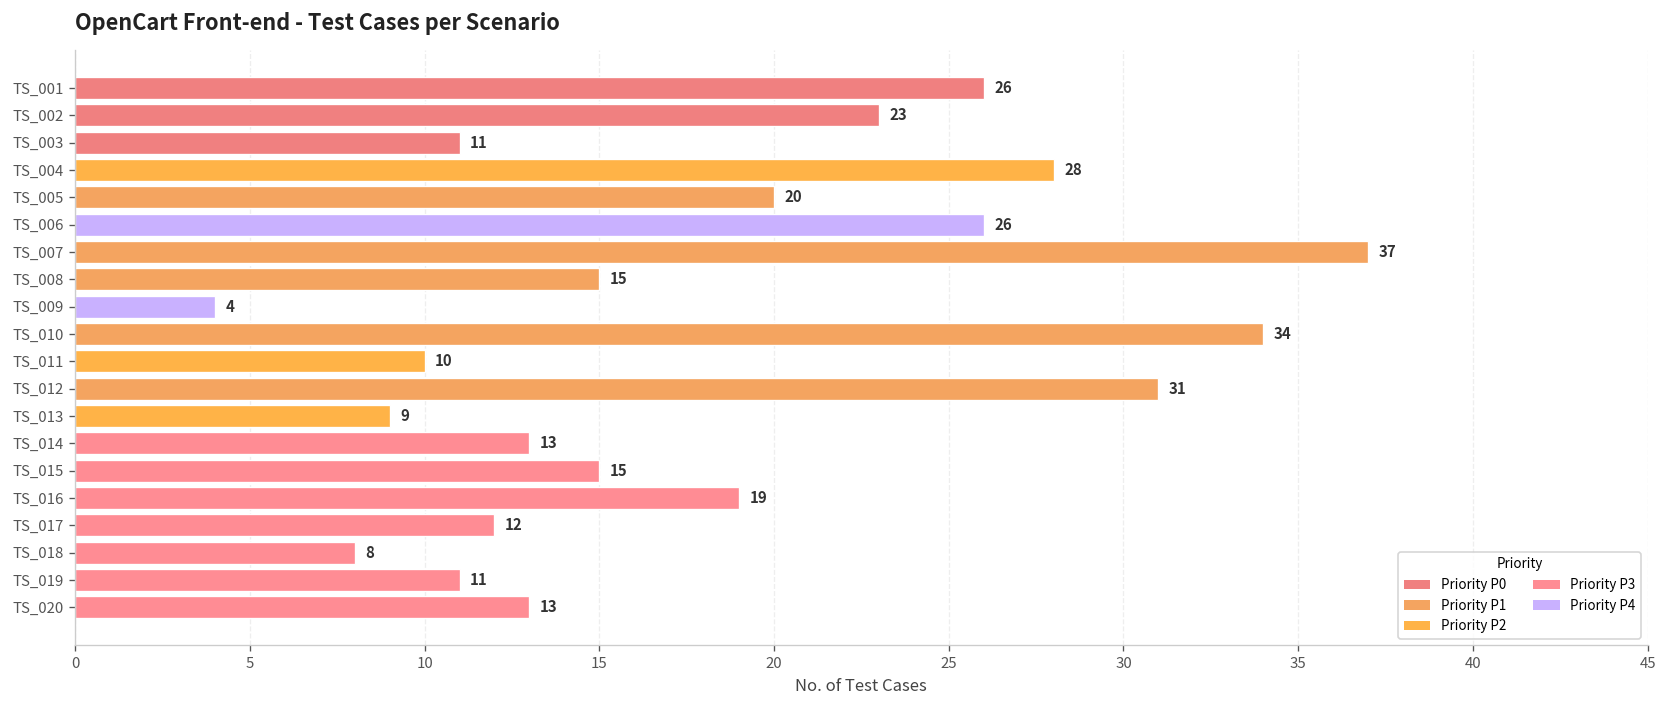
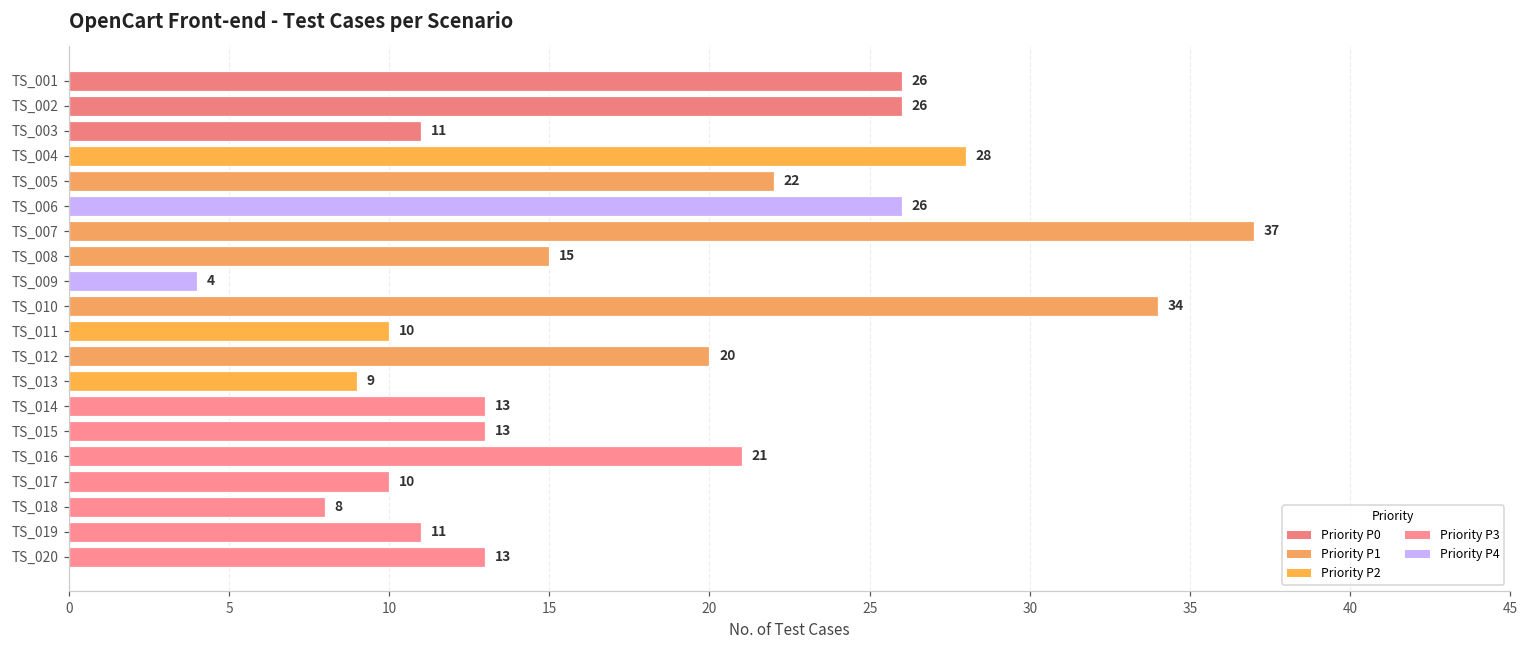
TS_002: 23 -> 26
TS_005: 20 -> 22
TS_012: 31 -> 20
TS_015: 15 -> 13
TS_016: 19 -> 21
TS_017: 12 -> 10
